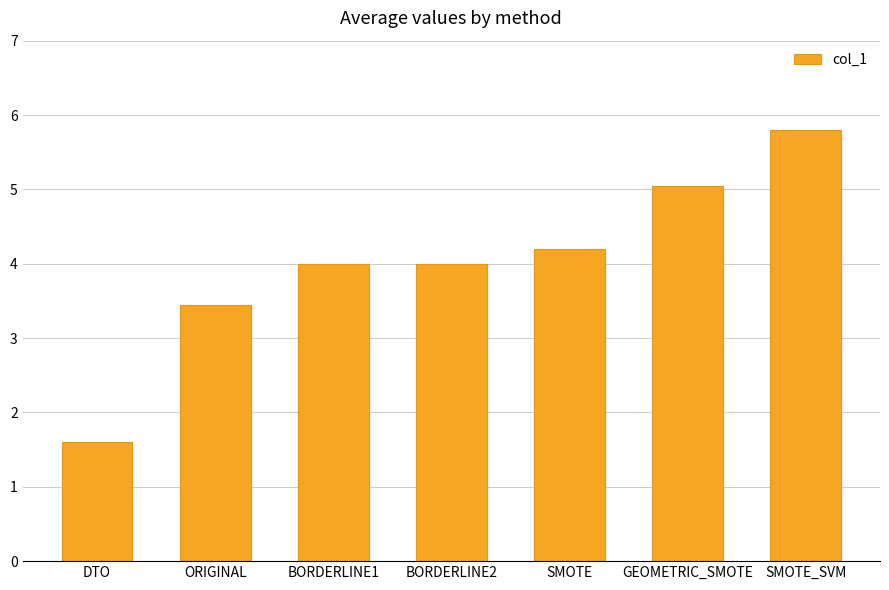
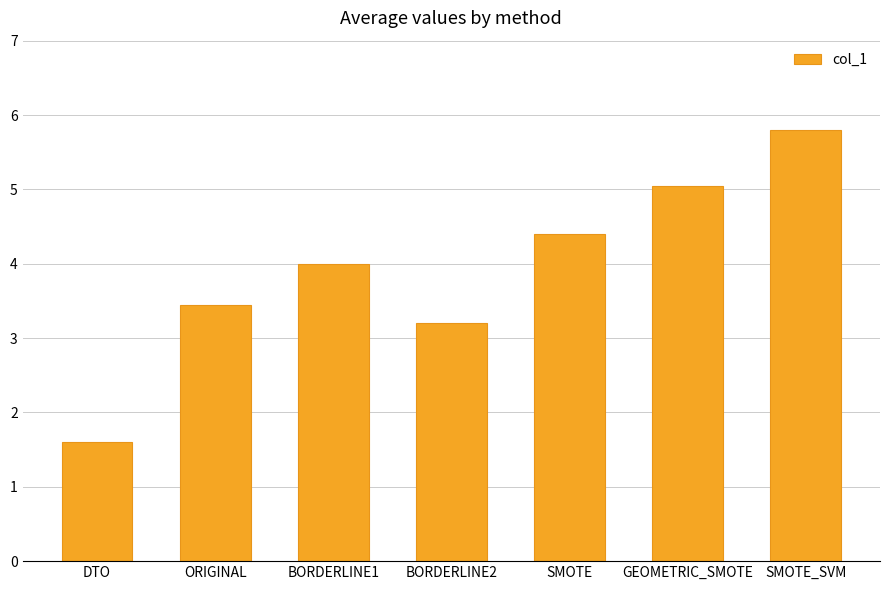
BORDERLINE2: 4.0 -> 3.2
SMOTE: 4.2 -> 4.4
